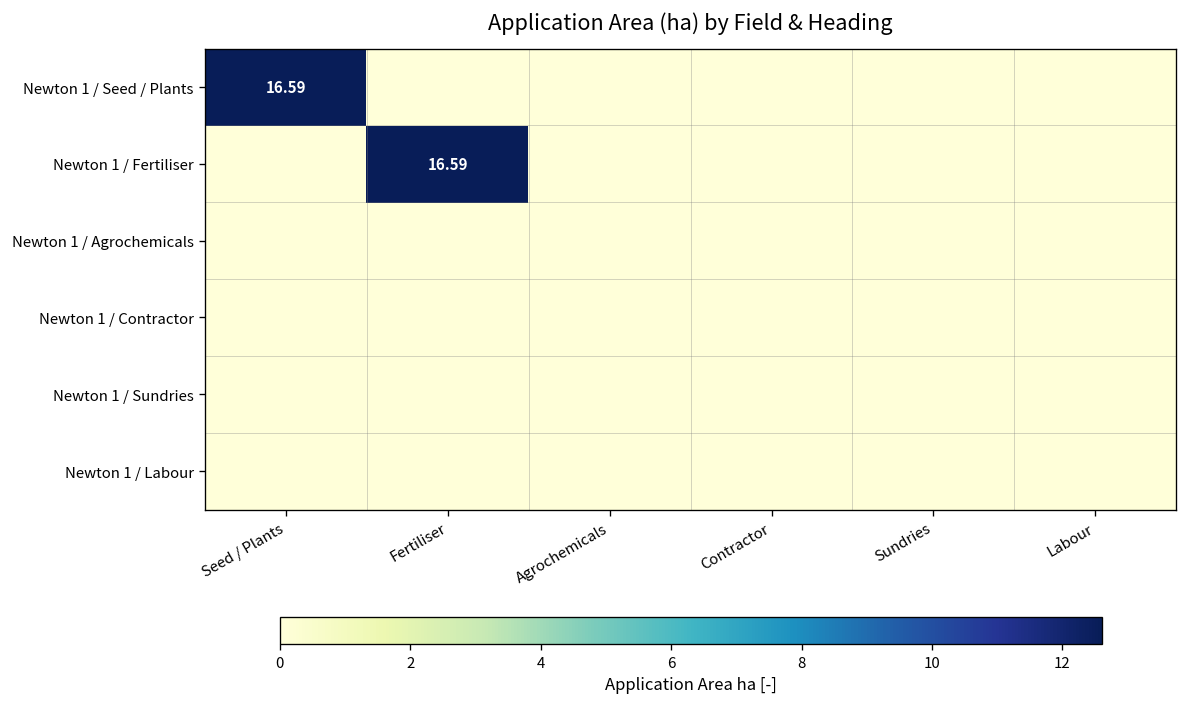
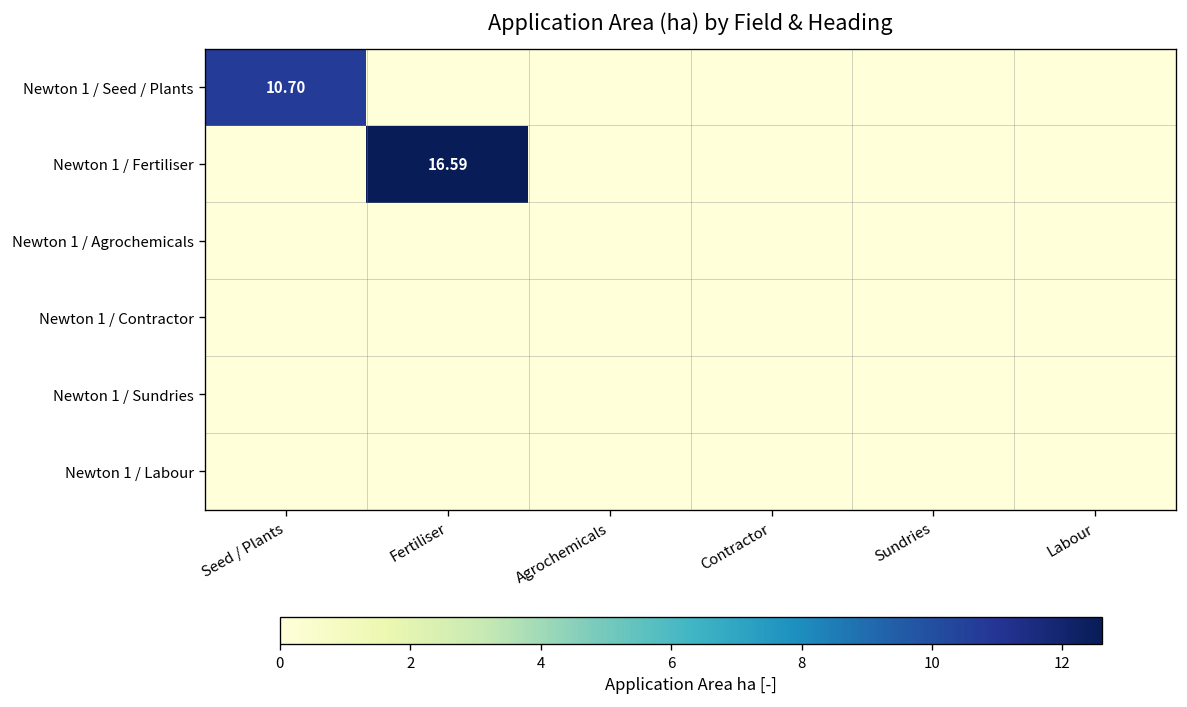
Newton 1 / Seed / Plants, Seed / Plants: 16.59 -> 10.70
